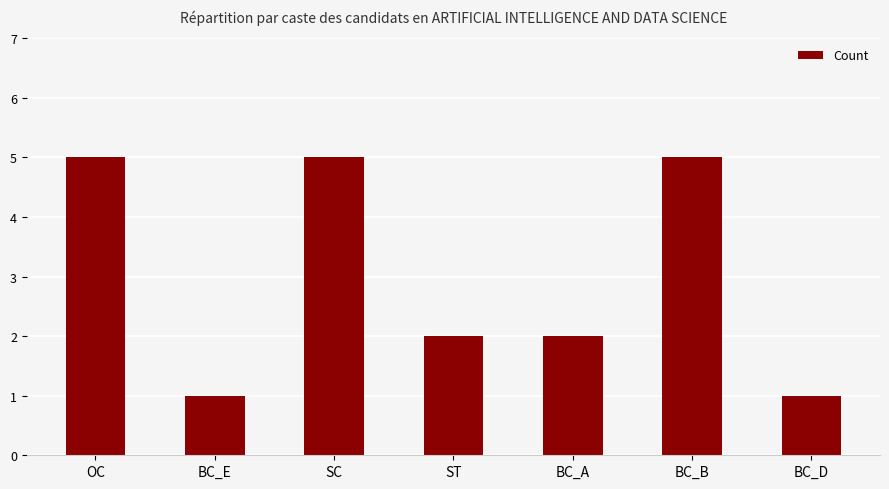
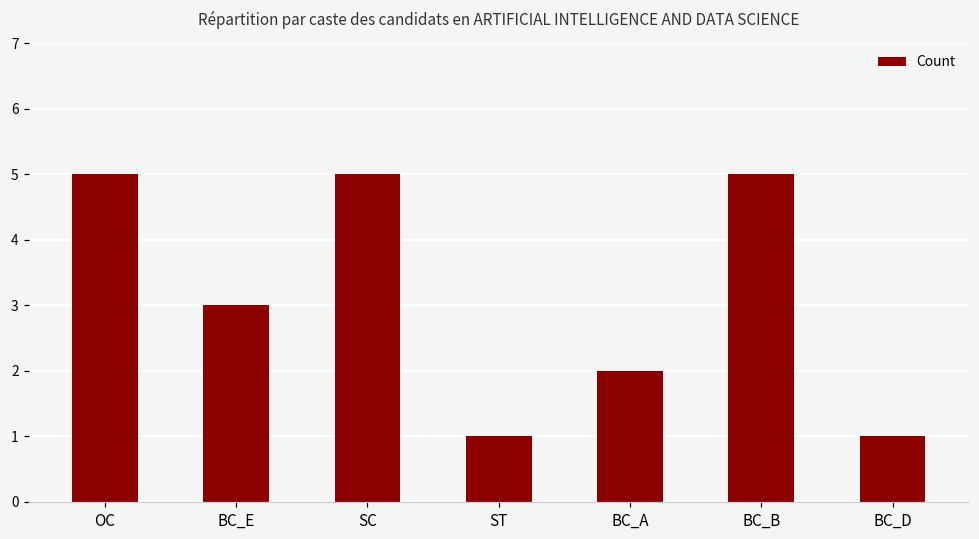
BC_E: 1 -> 3
ST: 2 -> 1
